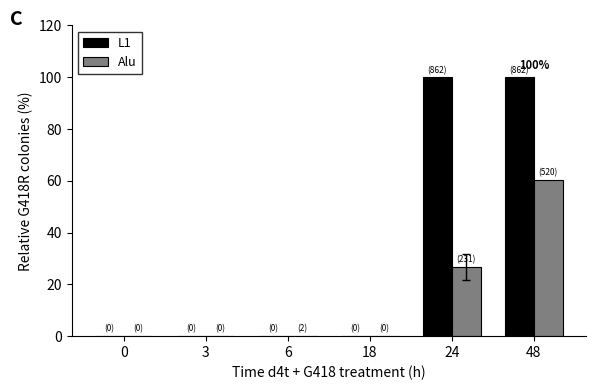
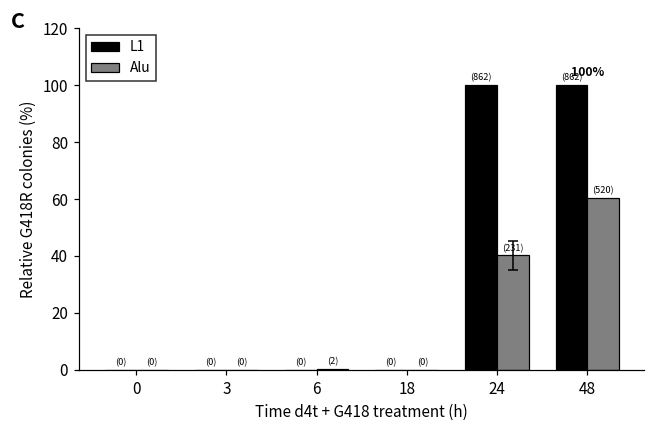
Alu, 24: 27 -> 40
